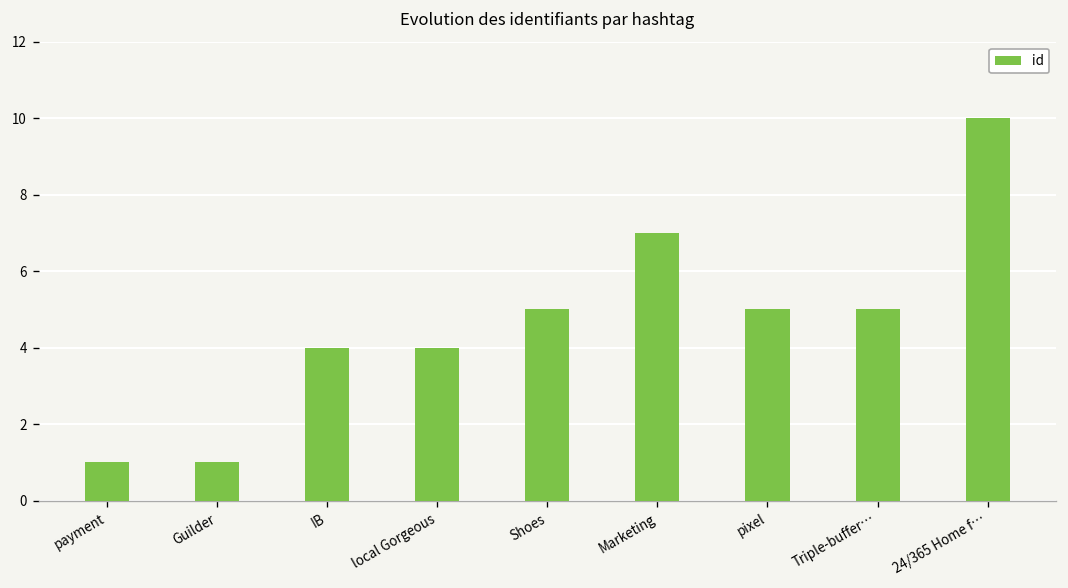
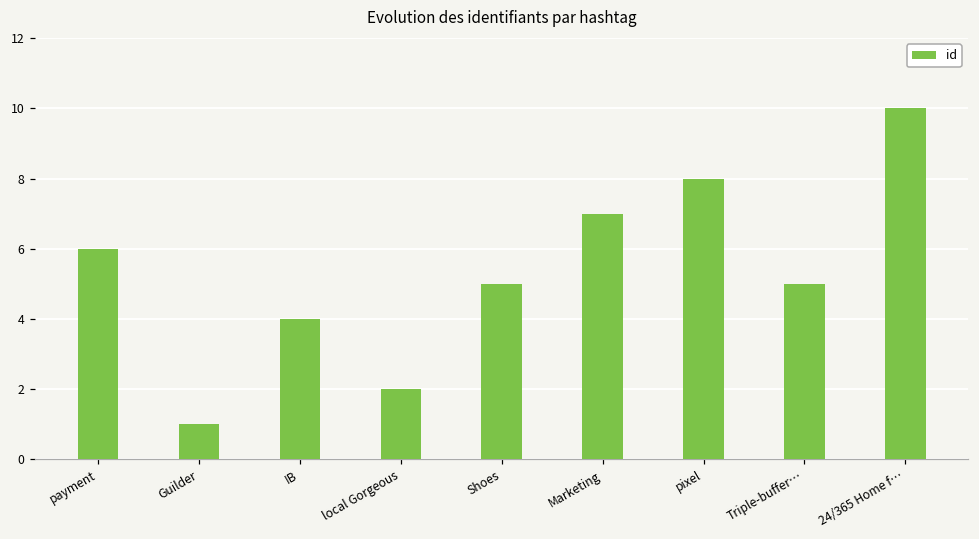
payment: 1 -> 6
local Gorgeous: 4 -> 2
pixel: 5 -> 8
